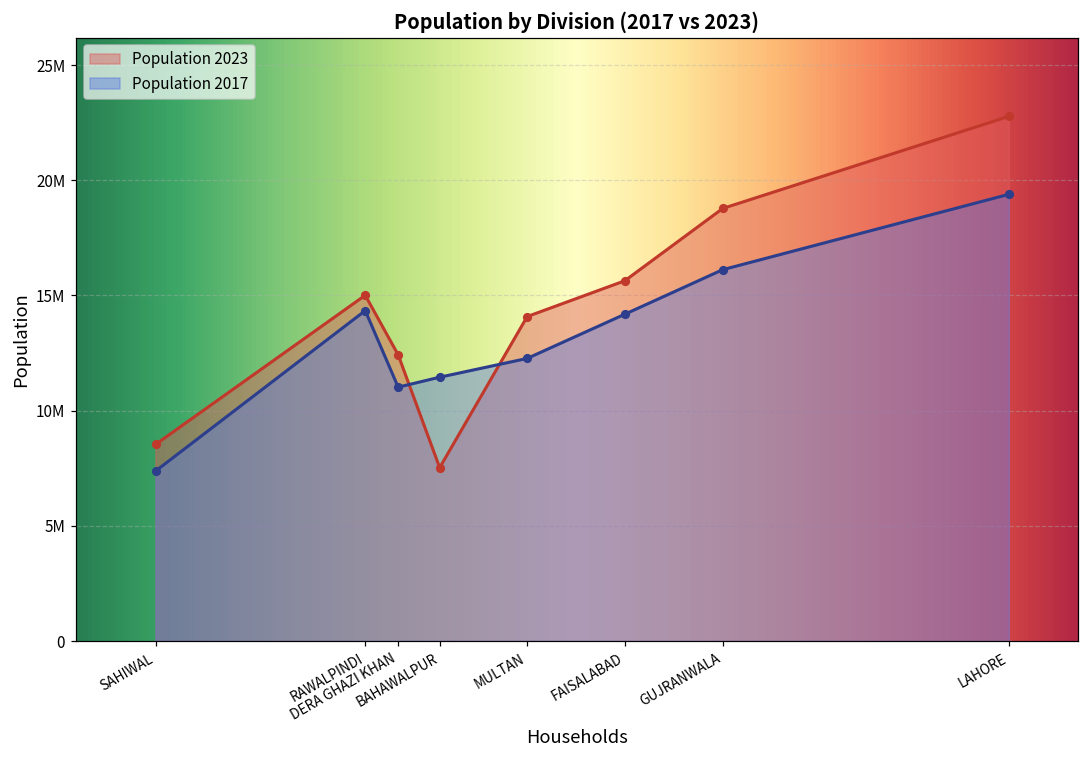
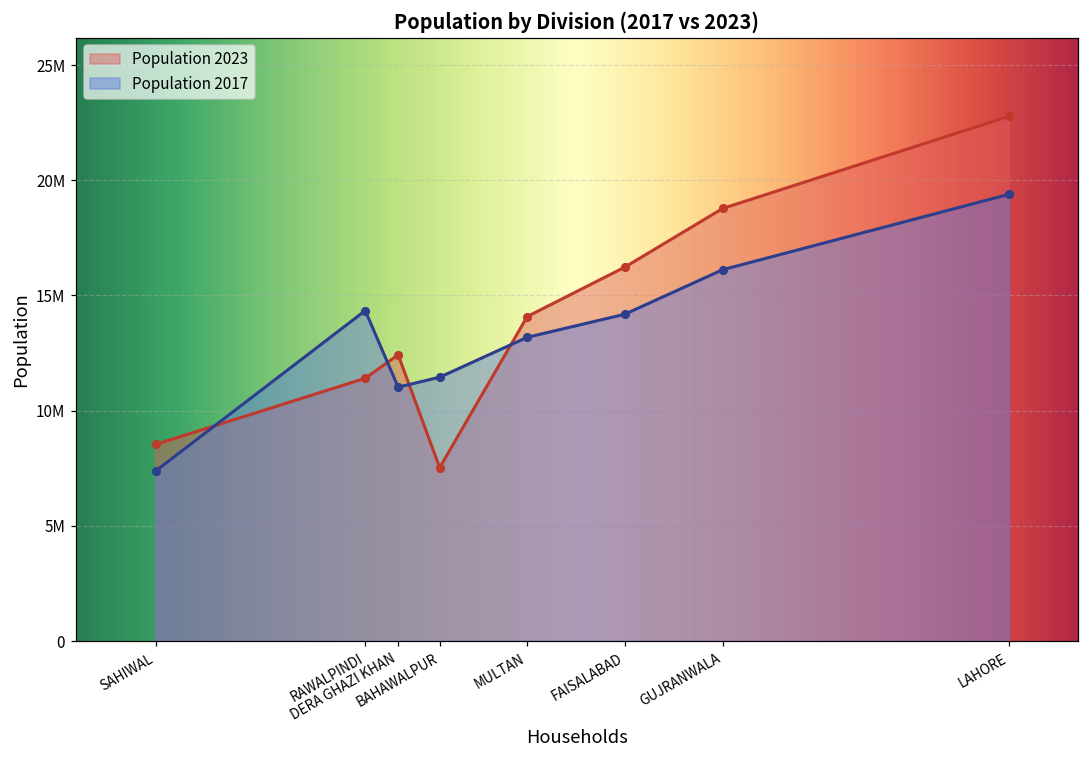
Population 2023, RAWALPINDI: 15000000 -> 11400000
Population 2017, MULTAN: 12300000 -> 13200000
Population 2023, FAISALABAD: 15600000 -> 16200000
